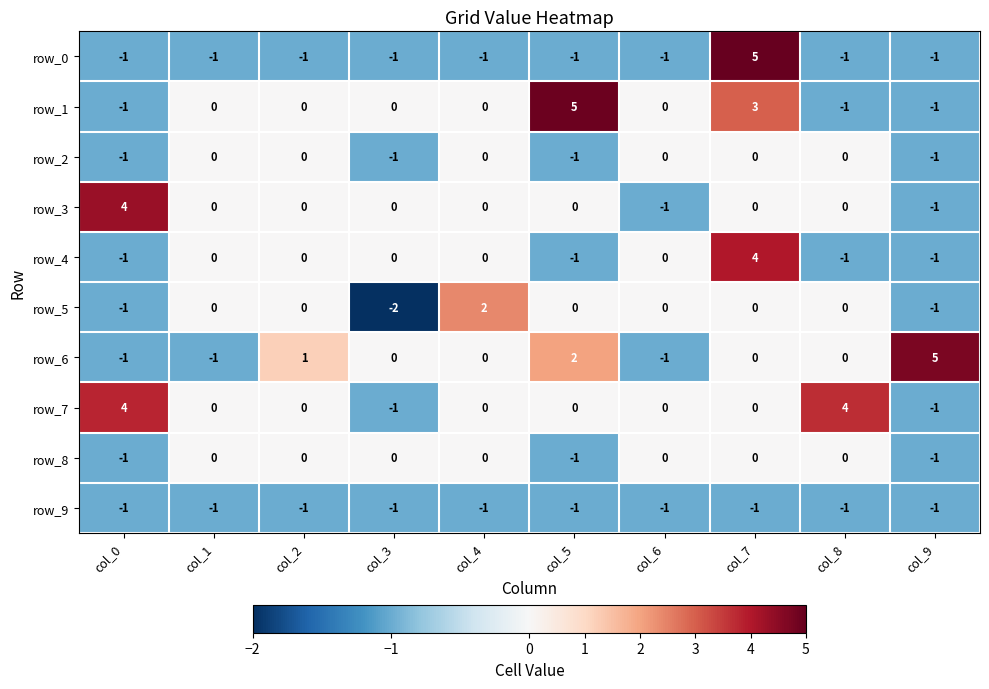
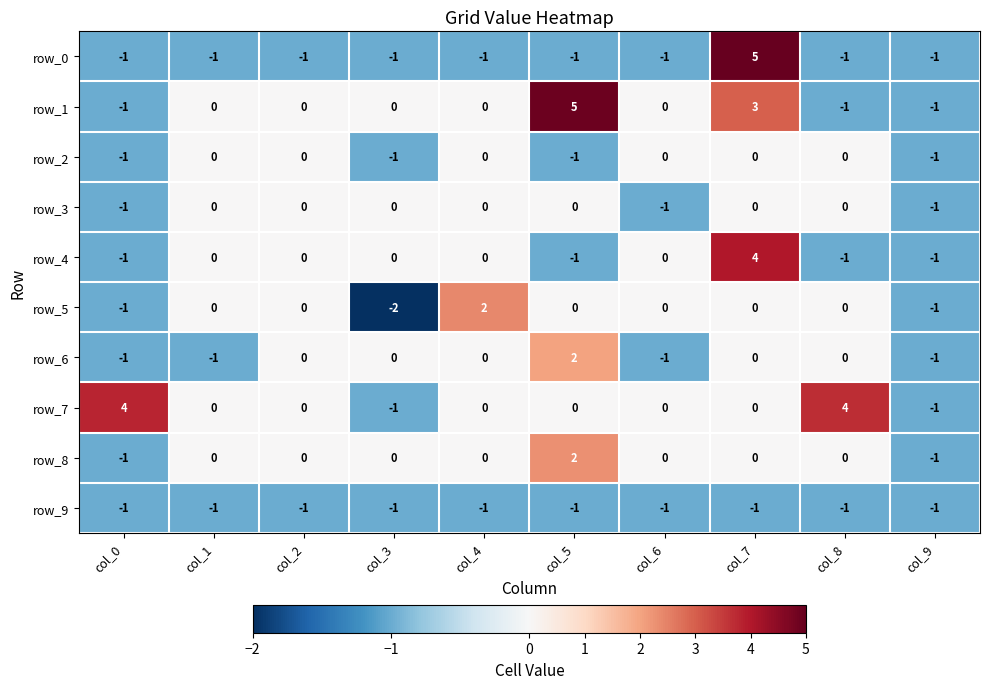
row_3, col_0: 4 -> -1
row_6, col_2: 1 -> 0
row_6, col_9: 5 -> -1
row_8, col_5: -1 -> 2
